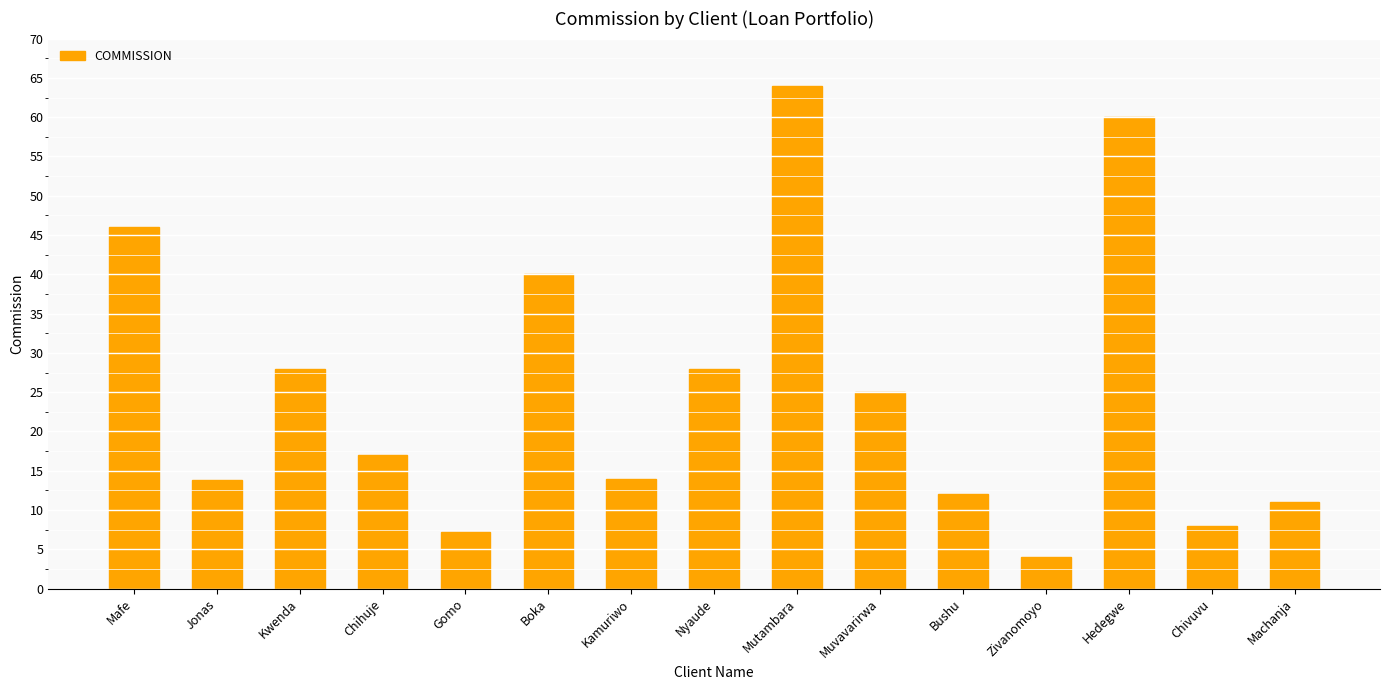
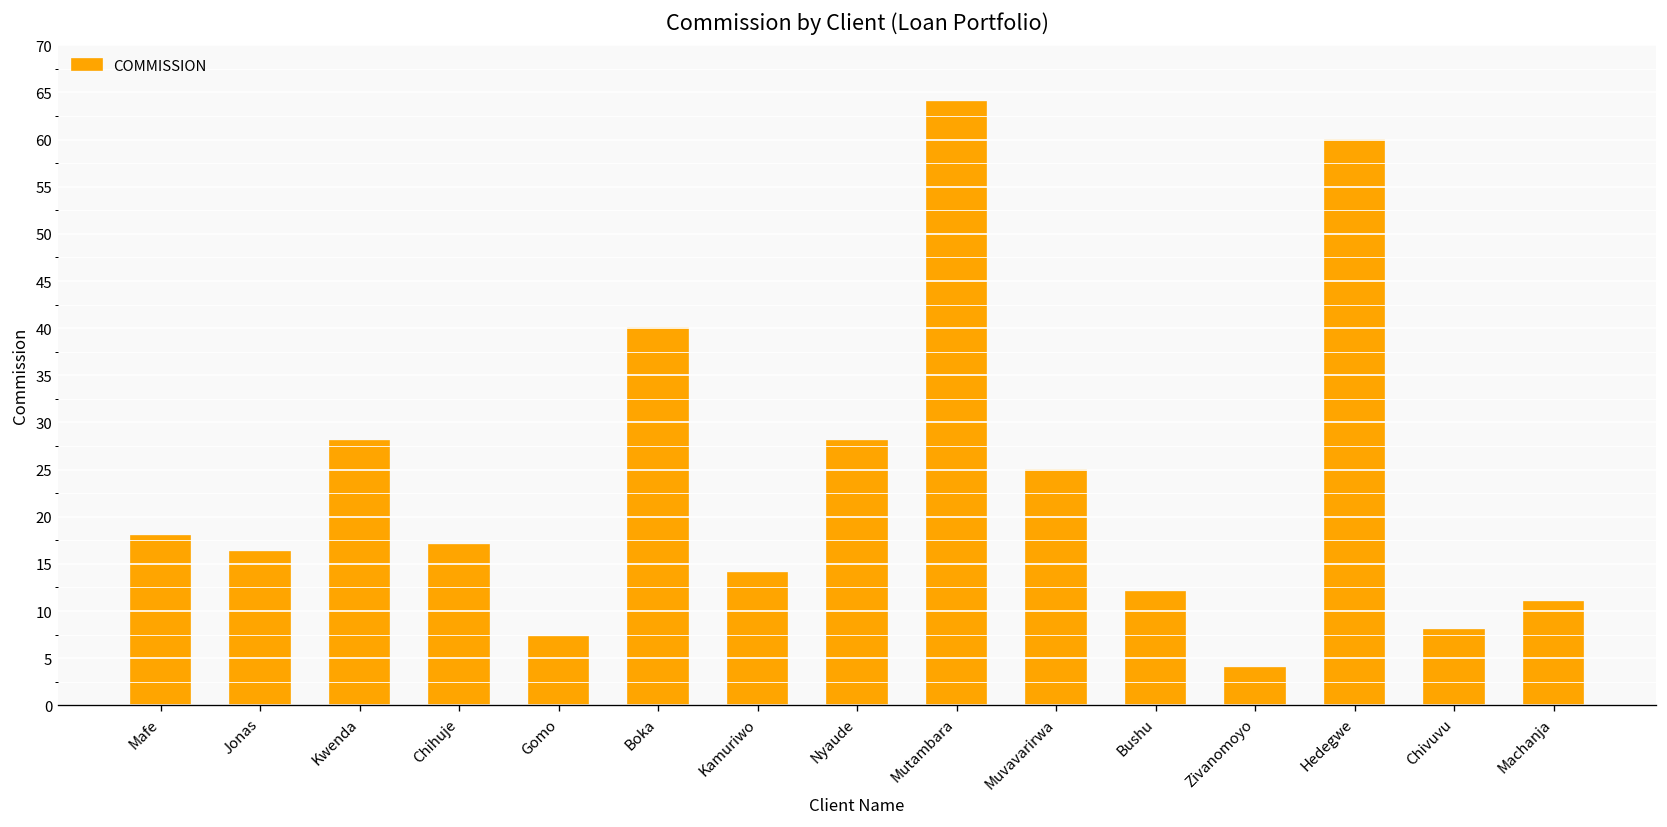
Mafe: 46 -> 18
Jonas: 14 -> 16
